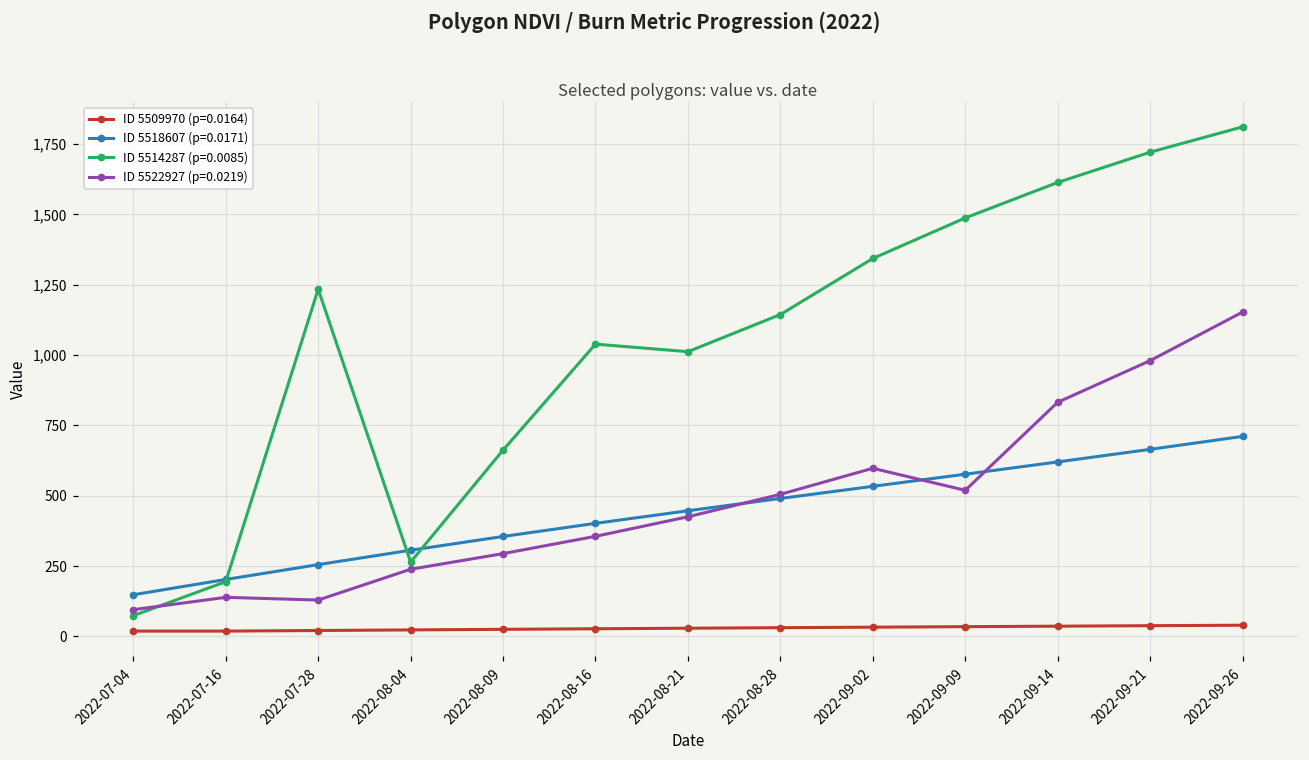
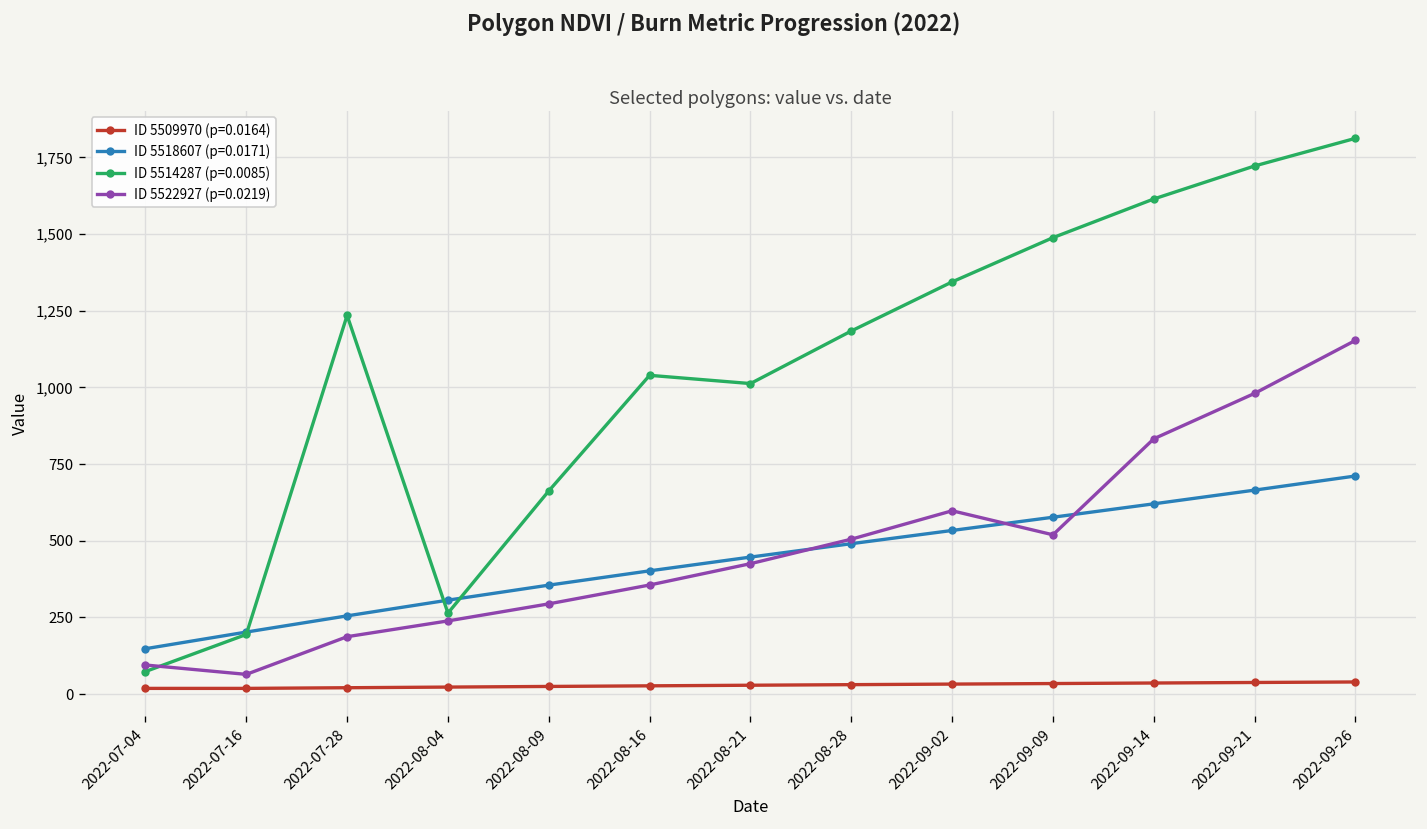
ID 5522927 (p=0.0219), 2022-07-16: 140 -> 60
ID 5522927 (p=0.0219), 2022-07-28: 130 -> 190
ID 5514287 (p=0.0085), 2022-08-28: 1,140 -> 1,180
